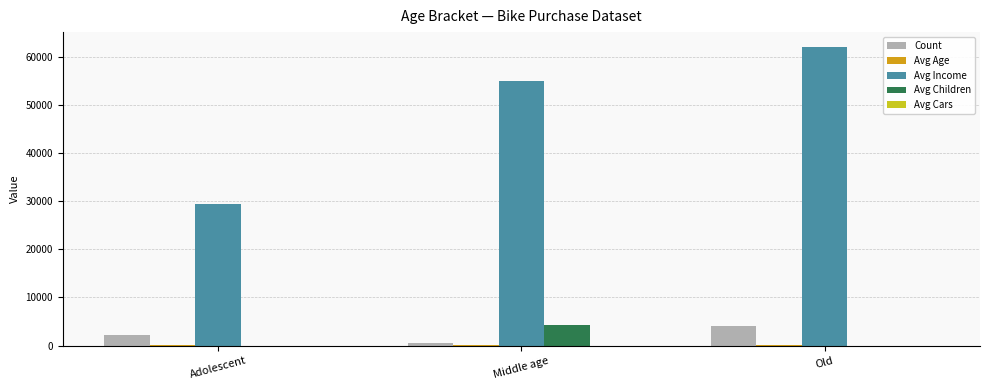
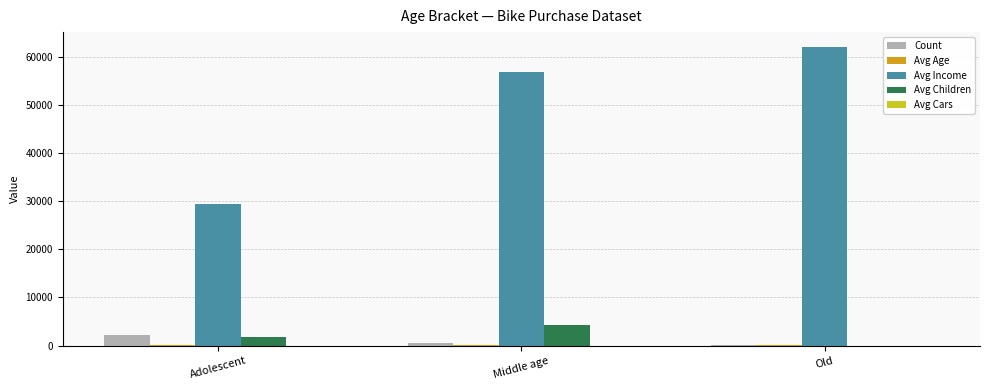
Avg Children, Adolescent: 0 -> 2000
Avg Income, Middle age: 55000 -> 57000
Count, Old: 4000 -> 0
